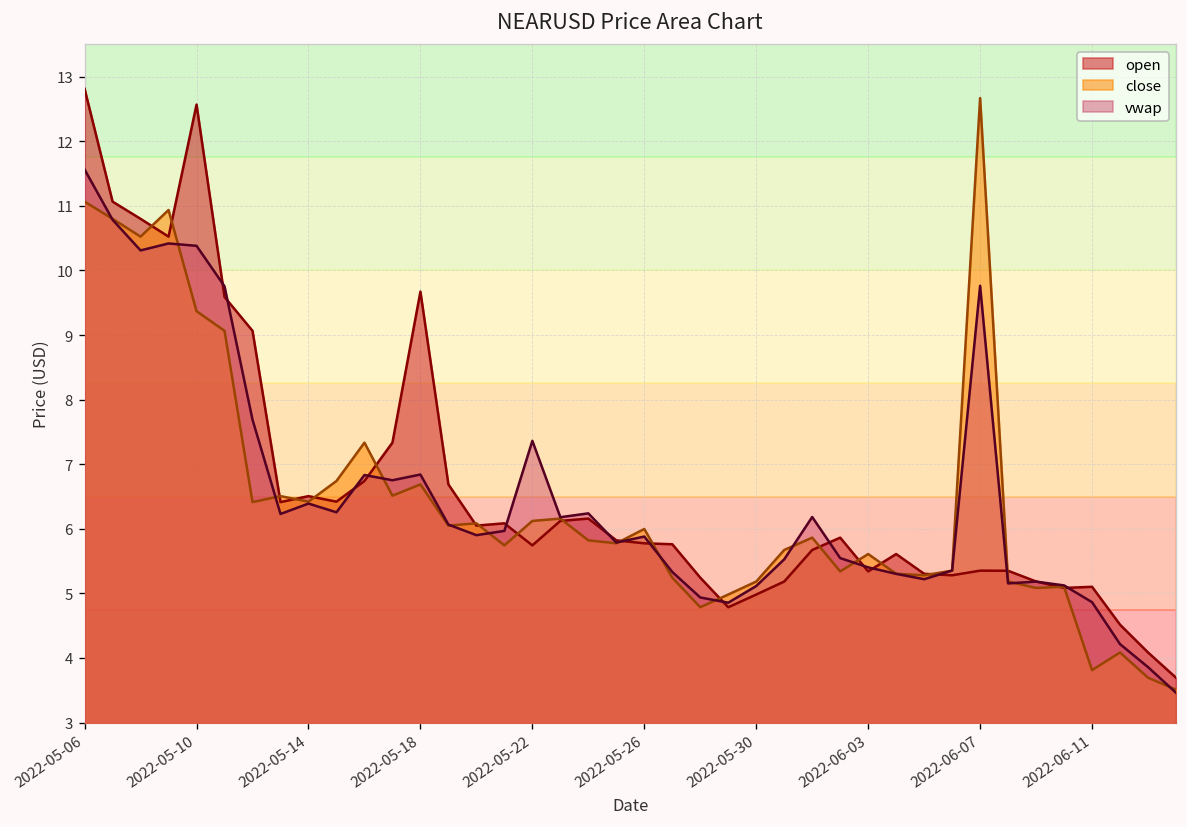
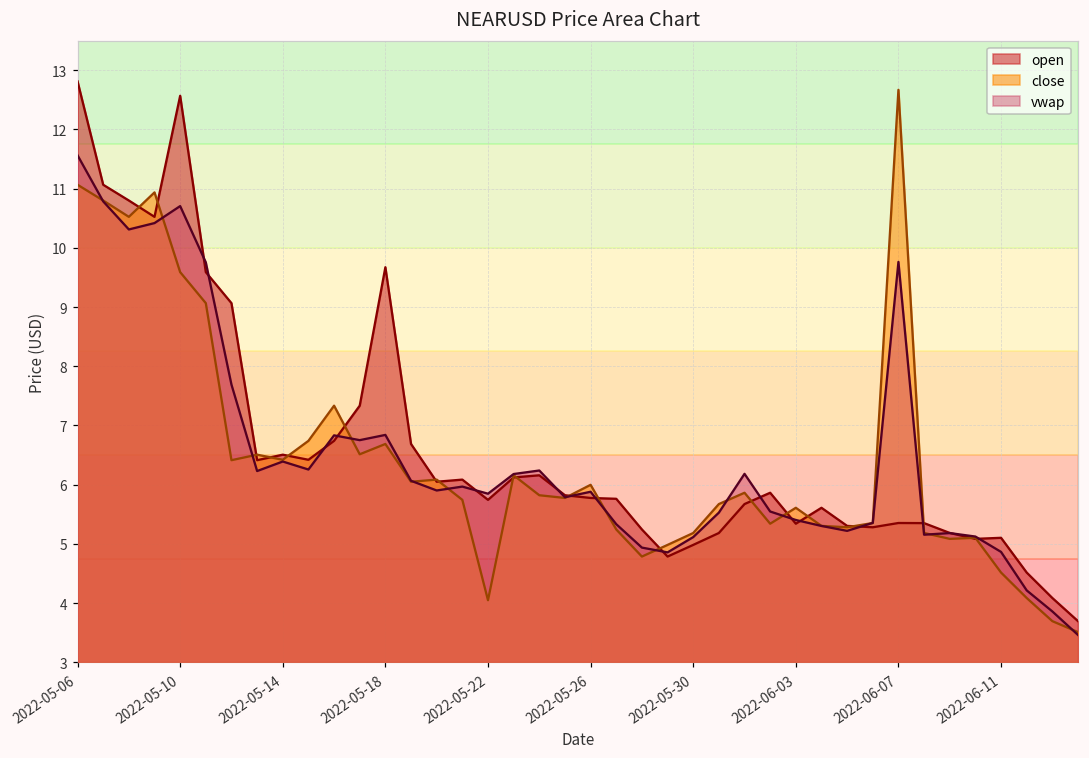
close, 2022-05-10: 9.4 -> 9.6
vwap, 2022-05-10: 10.4 -> 10.7
close, 2022-05-22: 6.1 -> 4.0
vwap, 2022-05-22: 7.4 -> 5.8
close, 2022-06-11: 3.8 -> 4.5
